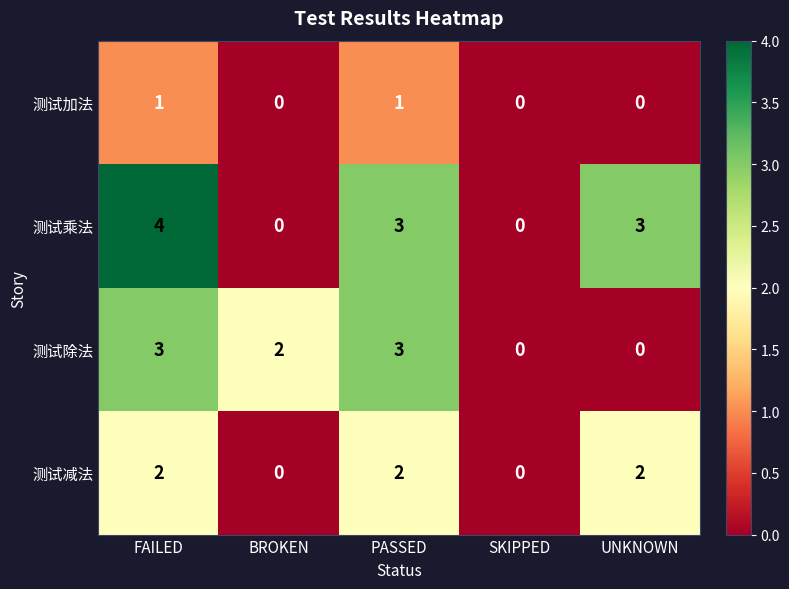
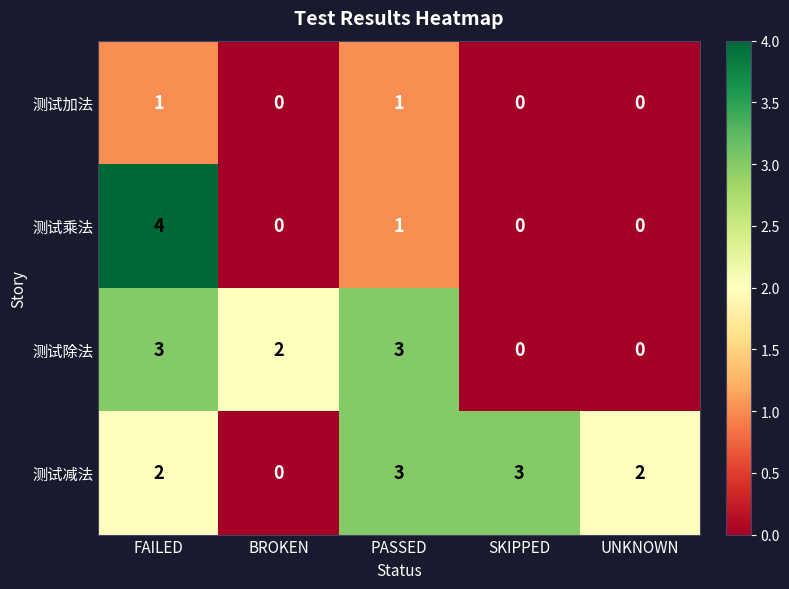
测试乘法, PASSED: 3 -> 1
测试乘法, UNKNOWN: 3 -> 0
测试减法, PASSED: 2 -> 3
测试减法, SKIPPED: 0 -> 3
